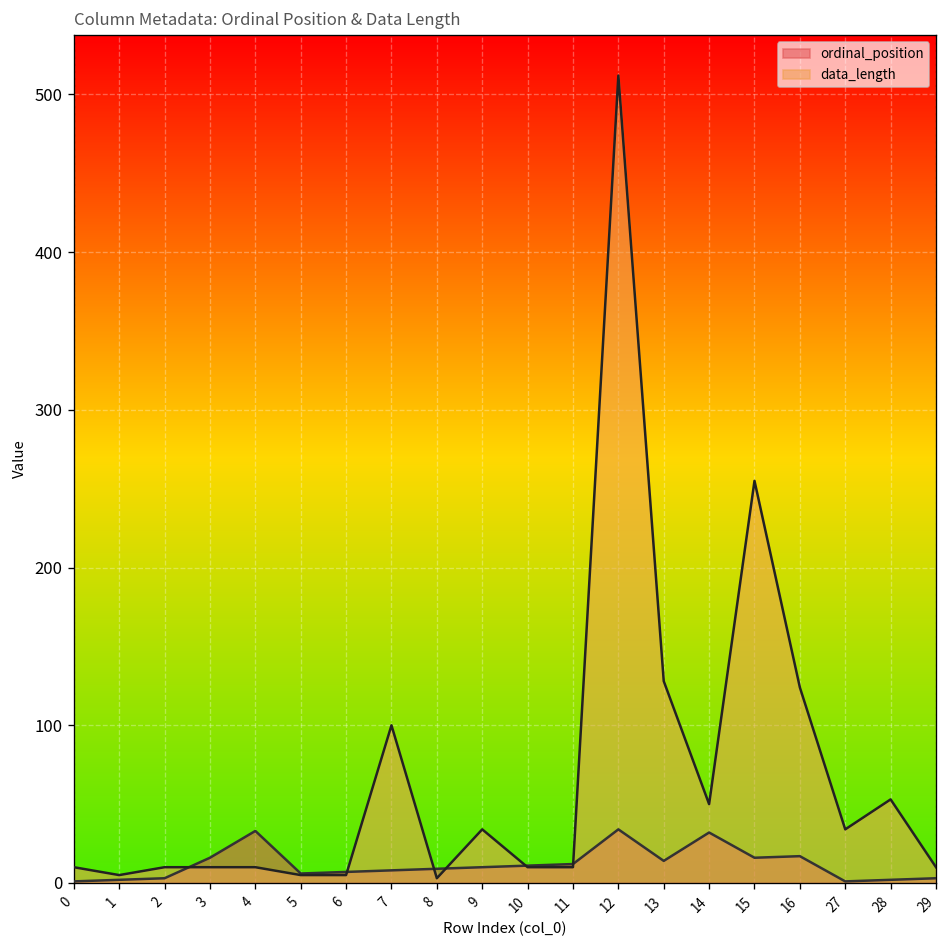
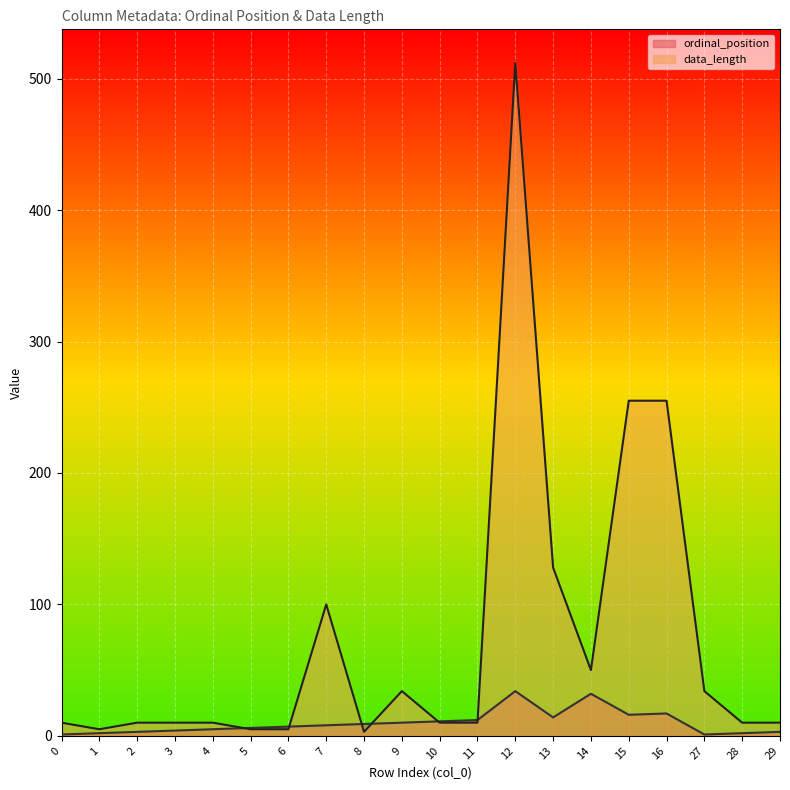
ordinal_position, 3: 16 -> 4
ordinal_position, 4: 33 -> 5
data_length, 16: 124 -> 255
data_length, 28: 53 -> 10
